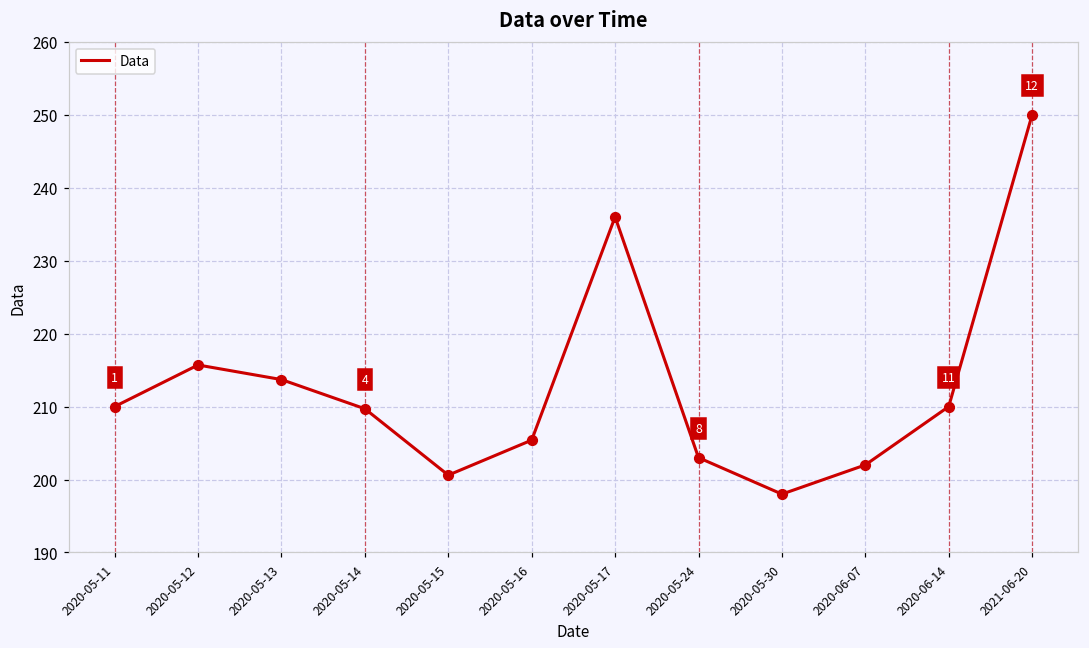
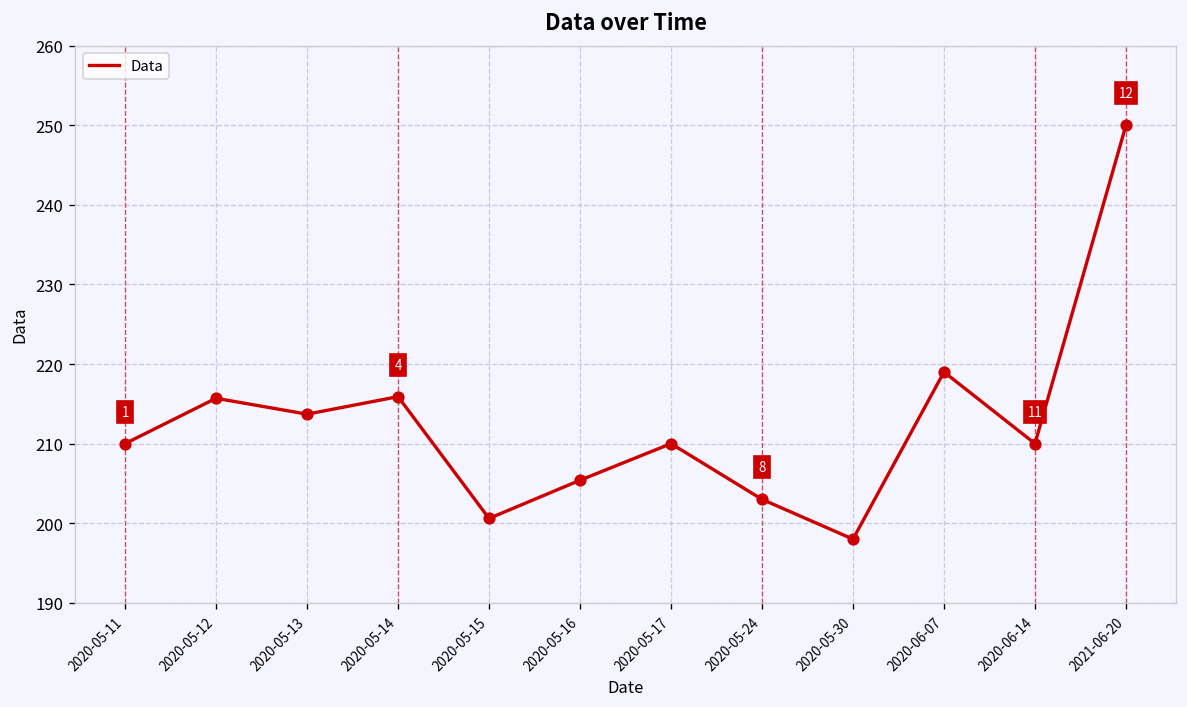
2020-05-14: 210 -> 216
2020-05-17: 236 -> 210
2020-06-07: 202 -> 219
